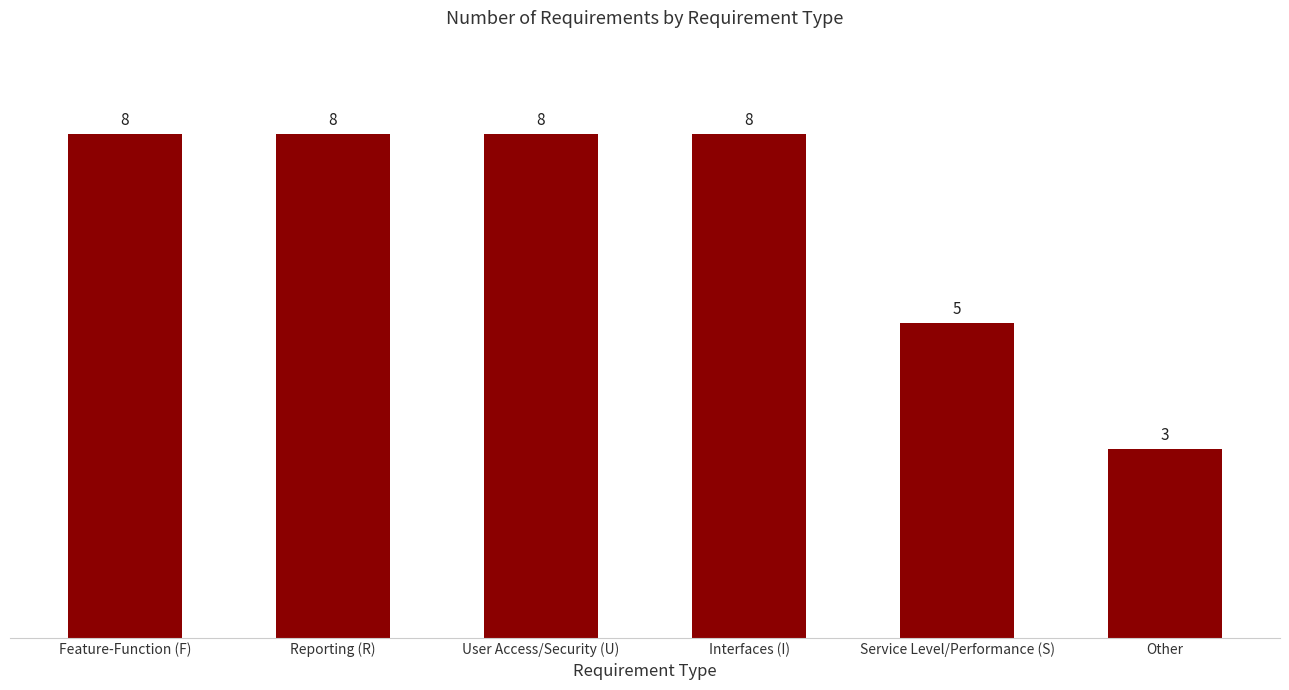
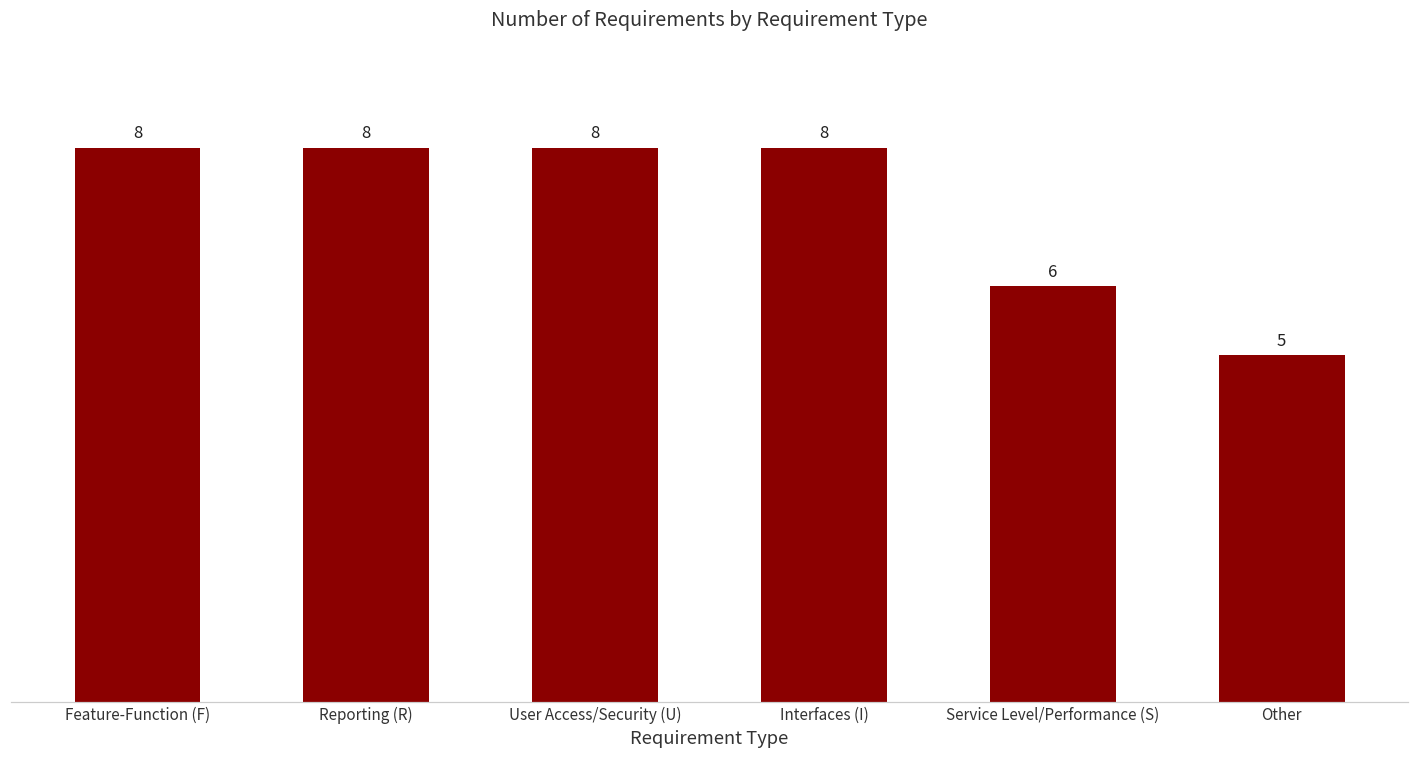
Service Level/Performance (S): 5 -> 6
Other: 3 -> 5
